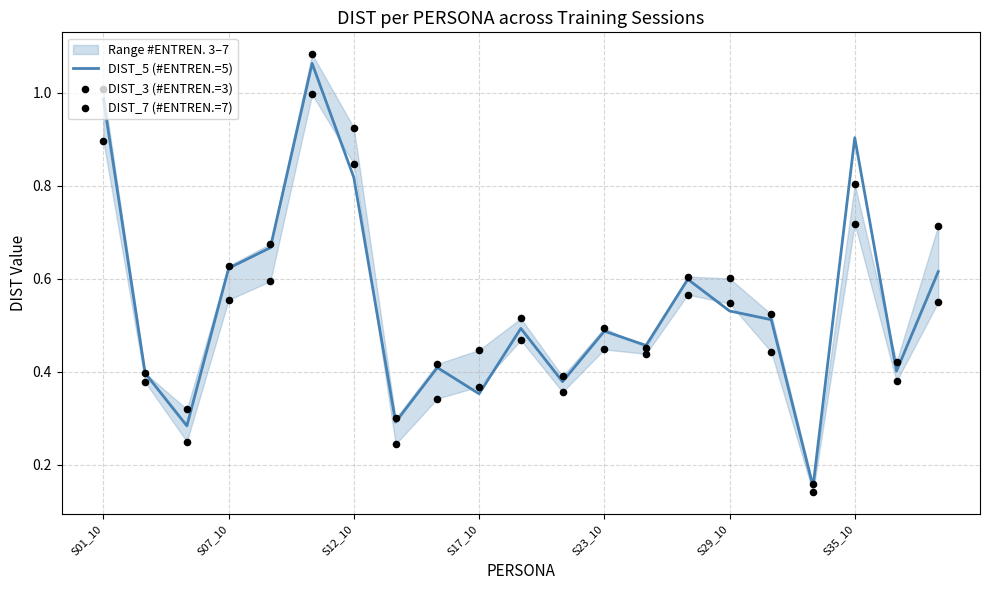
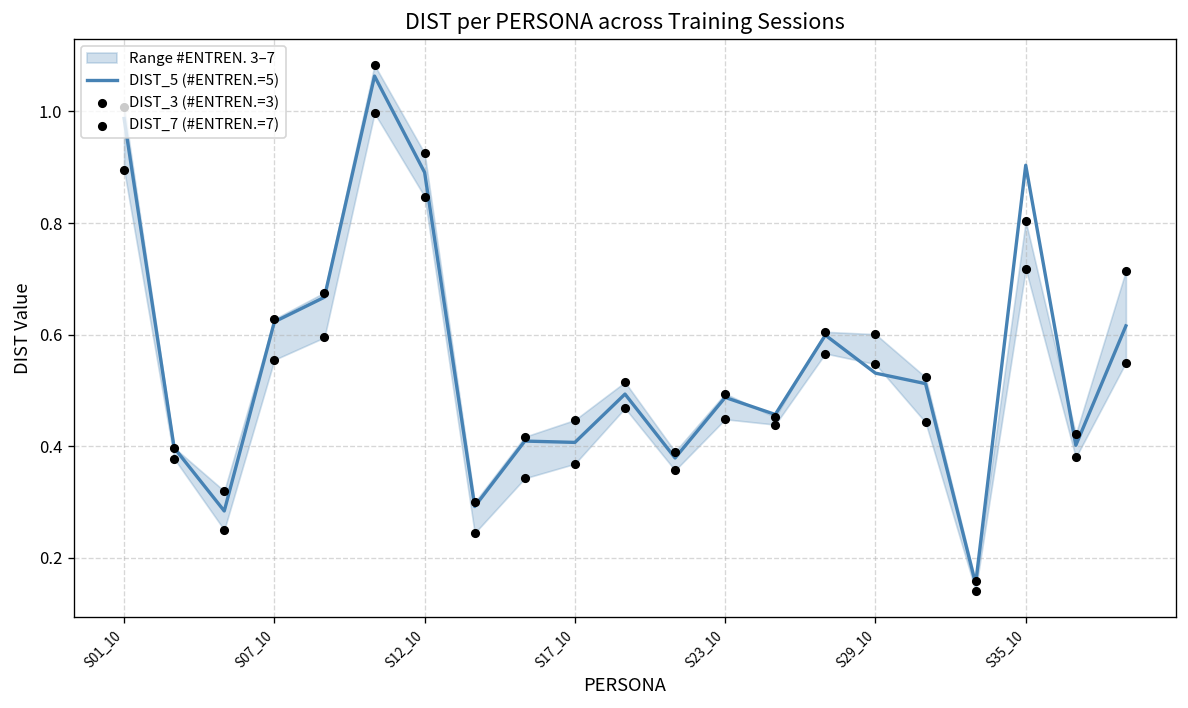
DIST_5 (#ENTREN.=5), S12_10: 0.82 -> 0.89
DIST_5 (#ENTREN.=5), S17_10: 0.35 -> 0.41
